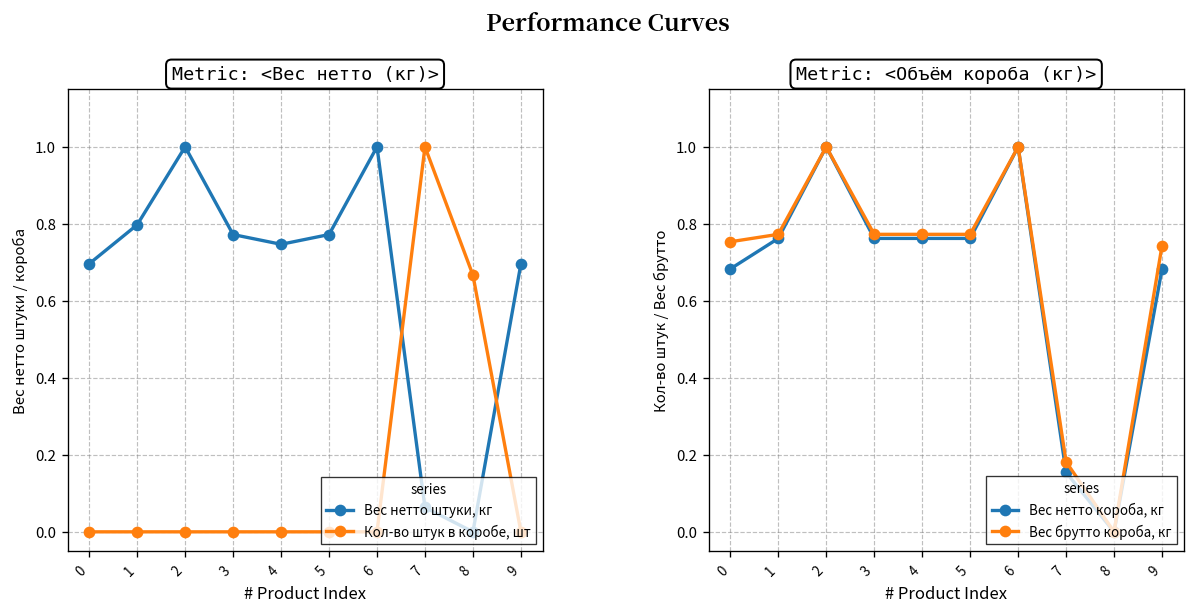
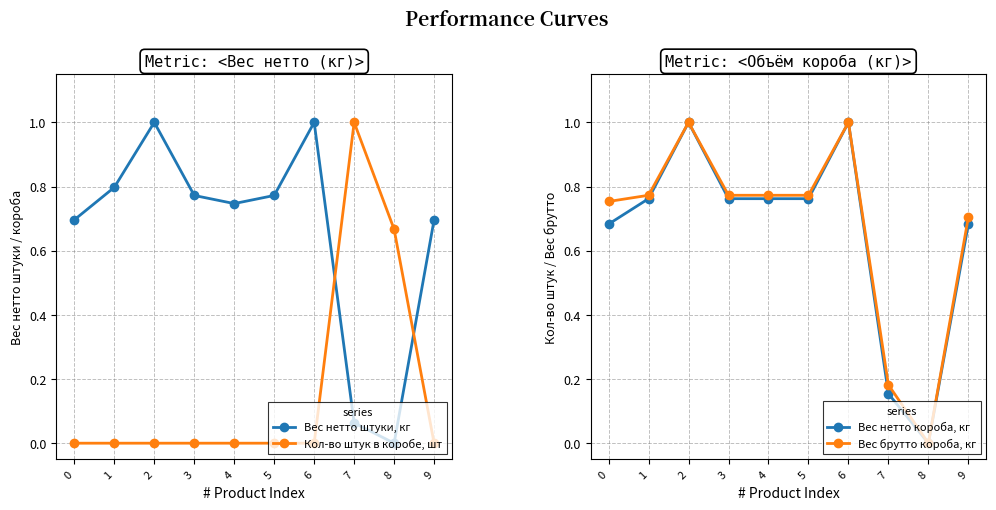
Metric: <Объём короба (кг)>, Вес брутто короба, кг, 9: 0.74 -> 0.70
